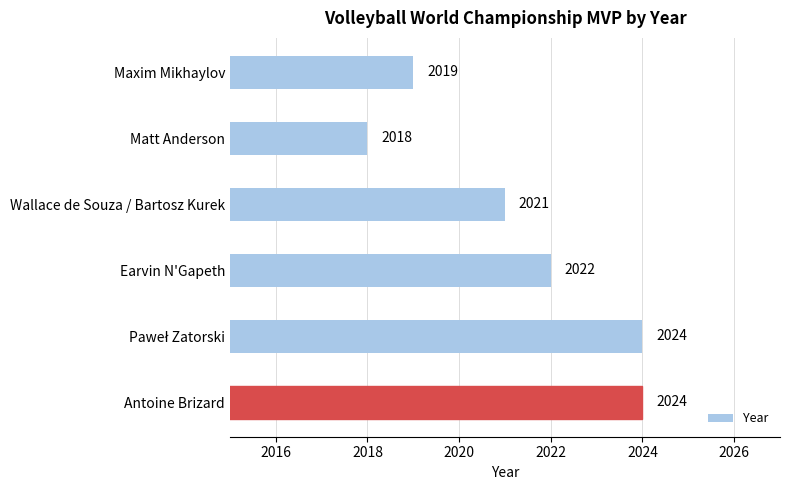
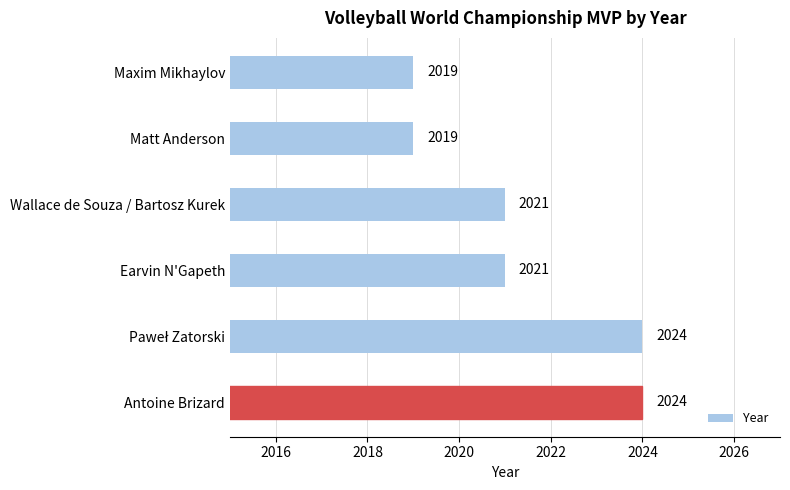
Matt Anderson: 2018 -> 2019
Earvin N'Gapeth: 2022 -> 2021
